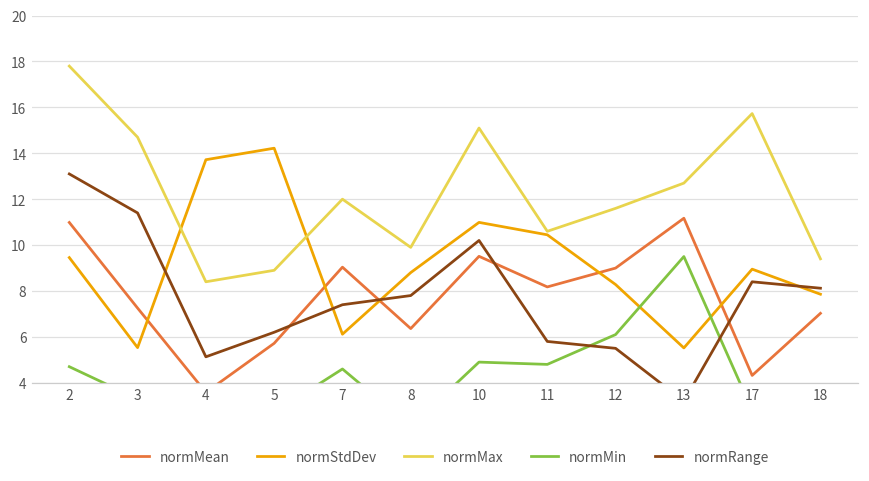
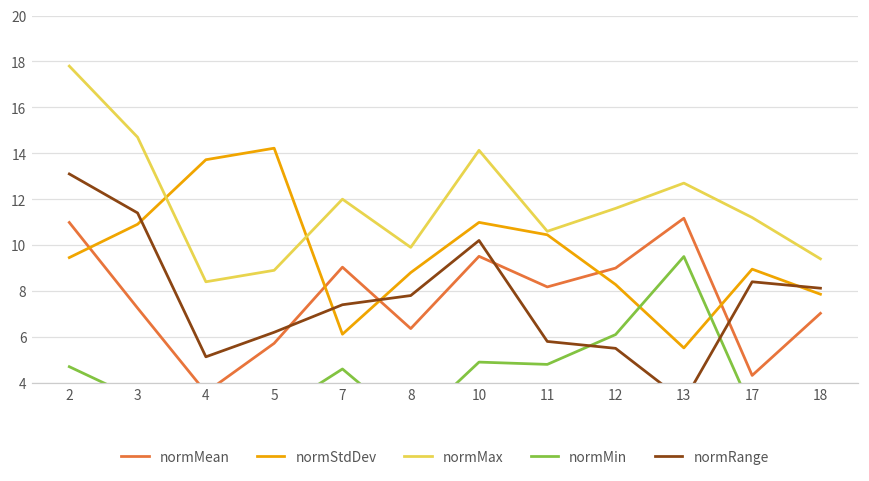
normStdDev, 3: 5.5 -> 10.9
normMax, 10: 15.1 -> 14.1
normMax, 17: 15.7 -> 11.2
